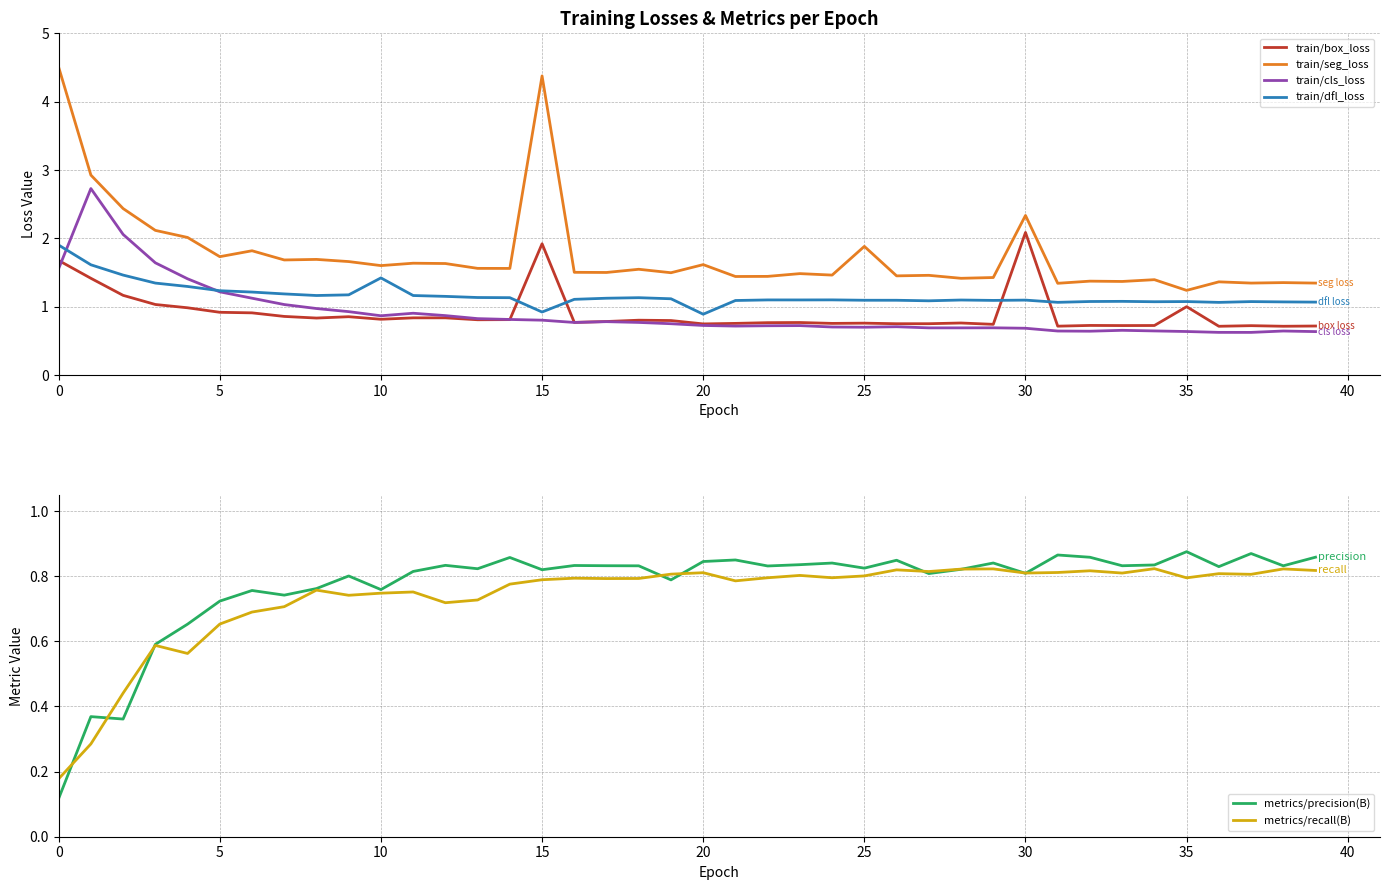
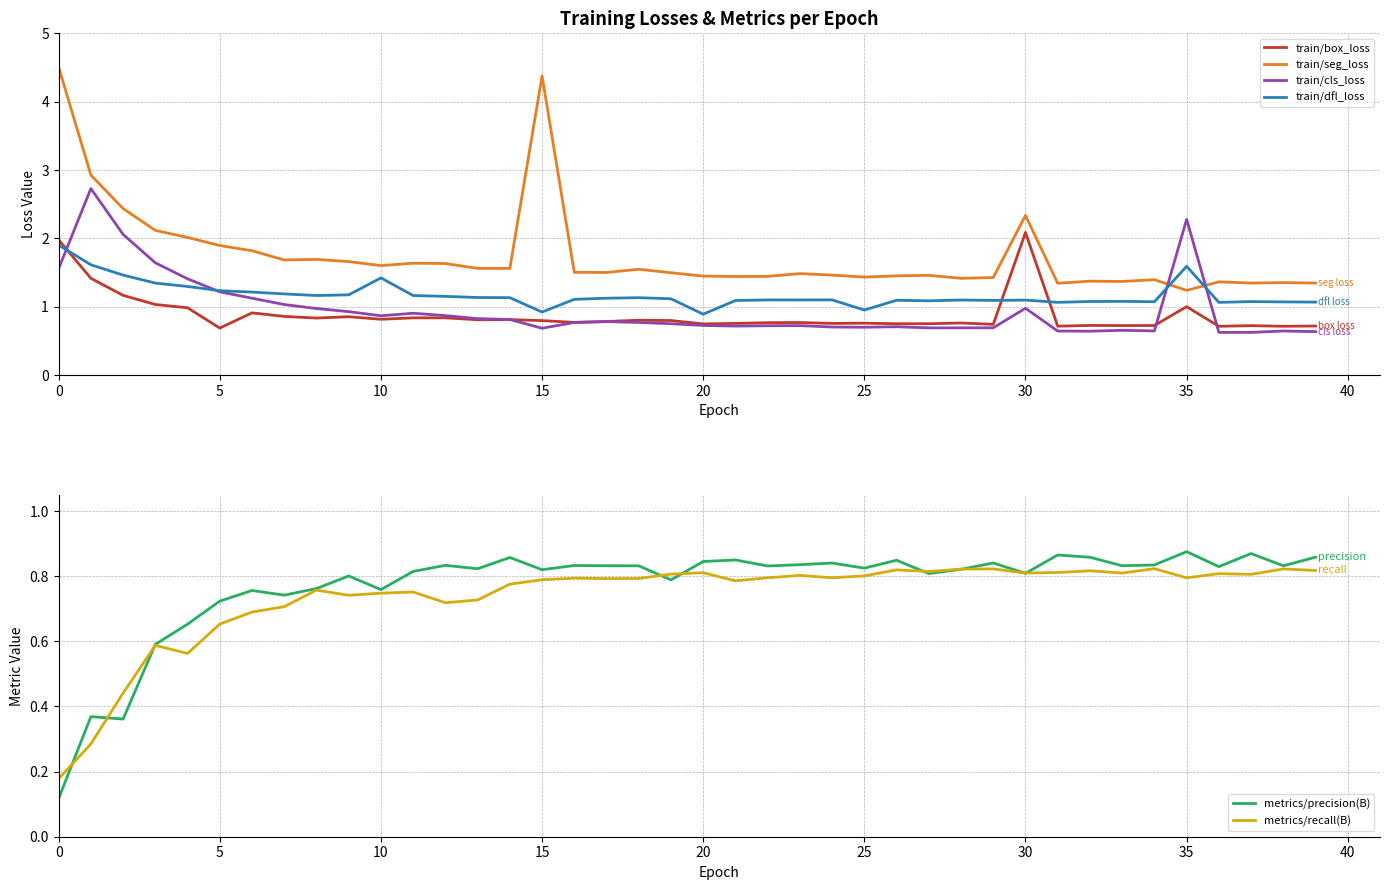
Training Losses & Metrics per Epoch, train/box_loss, 0: 1.7 -> 2.0
Training Losses & Metrics per Epoch, train/box_loss, 5: 0.9 -> 0.7
Training Losses & Metrics per Epoch, train/seg_loss, 5: 1.7 -> 1.9
Training Losses & Metrics per Epoch, train/box_loss, 15: 1.9 -> 0.8
Training Losses & Metrics per Epoch, train/cls_loss, 15: 0.8 -> 0.7
Training Losses & Metrics per Epoch, train/seg_loss, 20: 1.6 -> 1.4
Training Losses & Metrics per Epoch, train/seg_loss, 25: 1.9 -> 1.4
Training Losses & Metrics per Epoch, train/dfl_loss, 25: 1.1 -> 1.0
Training Losses & Metrics per Epoch, train/cls_loss, 30: 0.7 -> 1.0
Training Losses & Metrics per Epoch, train/cls_loss, 35: 0.6 -> 2.3
Training Losses & Metrics per Epoch, train/dfl_loss, 35: 1.1 -> 1.6
